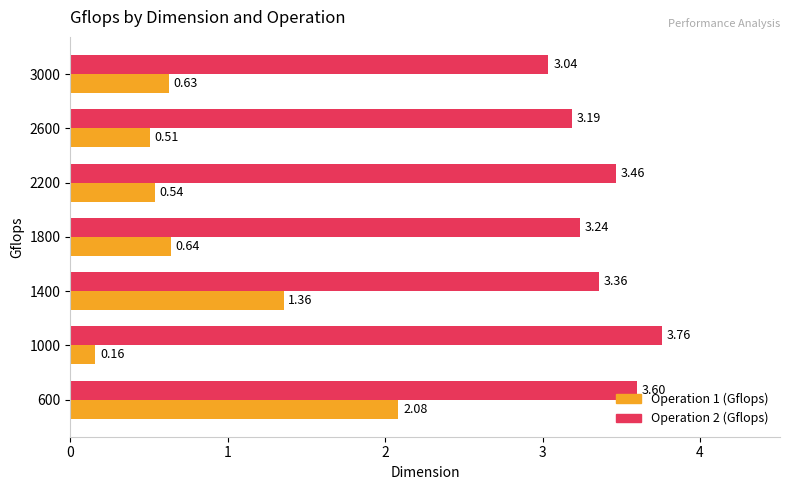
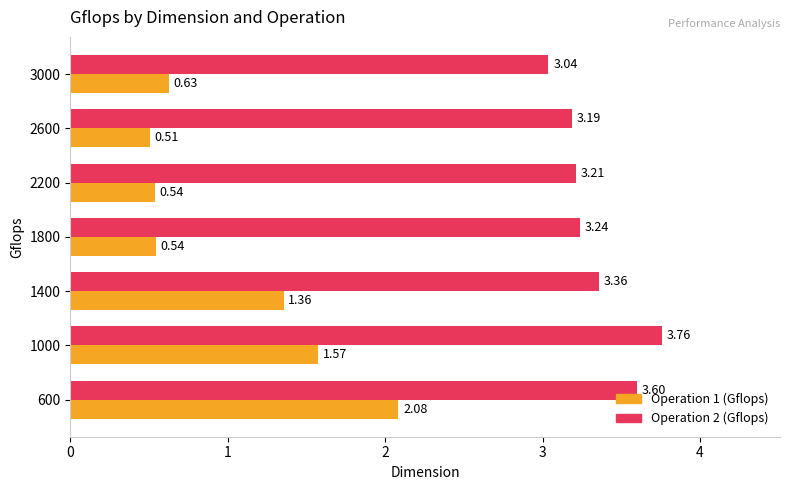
Operation 2 (Gflops), 2200: 3.46 -> 3.21
Operation 1 (Gflops), 1800: 0.64 -> 0.54
Operation 1 (Gflops), 1000: 0.16 -> 1.57
